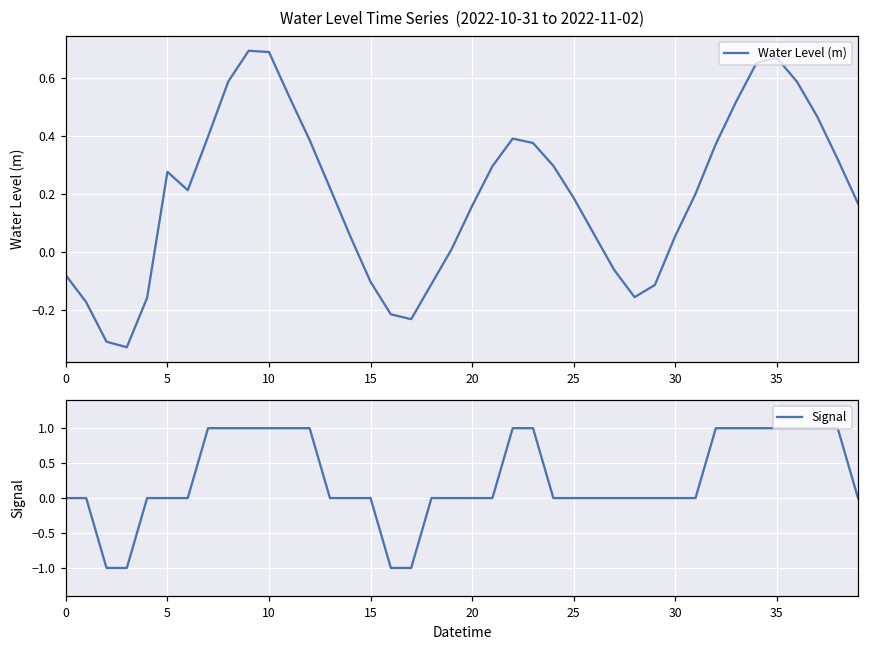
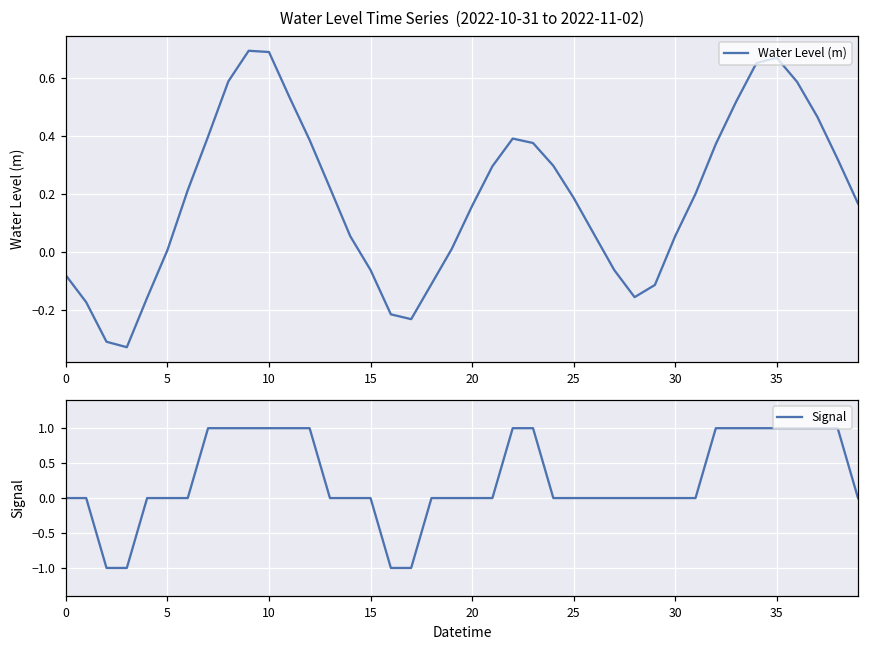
Water Level Time Series (2022-10-31 to 2022-11-02), 5: 0.28 -> 0.01
Water Level Time Series (2022-10-31 to 2022-11-02), 15: -0.10 -> -0.06
